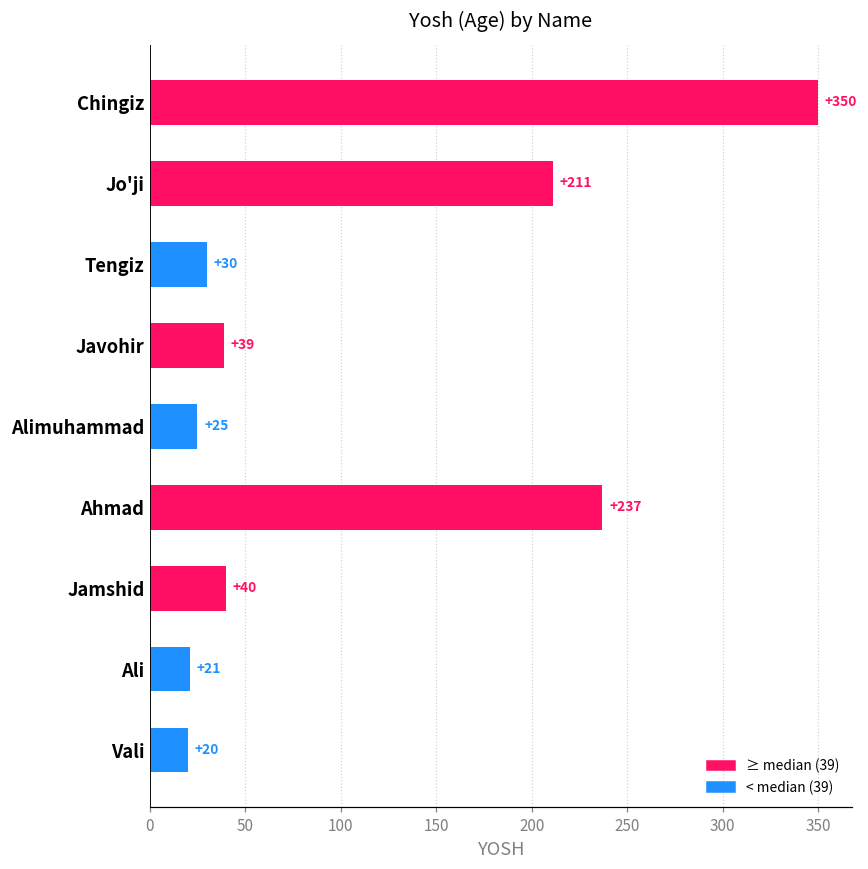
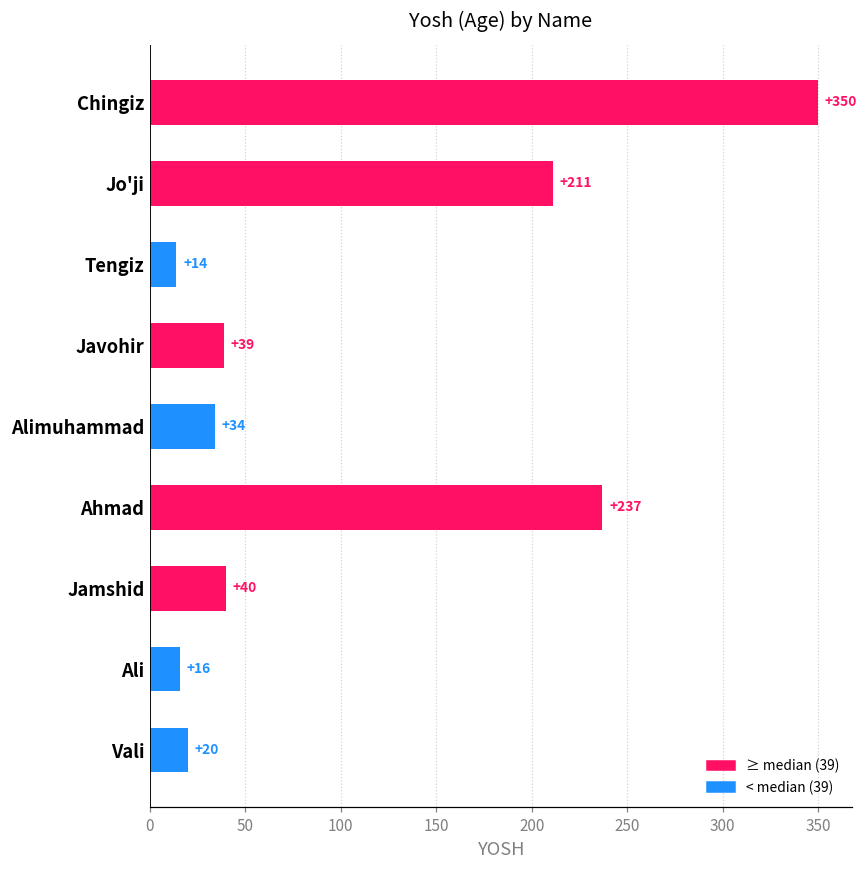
Tengiz: +30 -> +14
Alimuhammad: +25 -> +34
Ali: +21 -> +16
